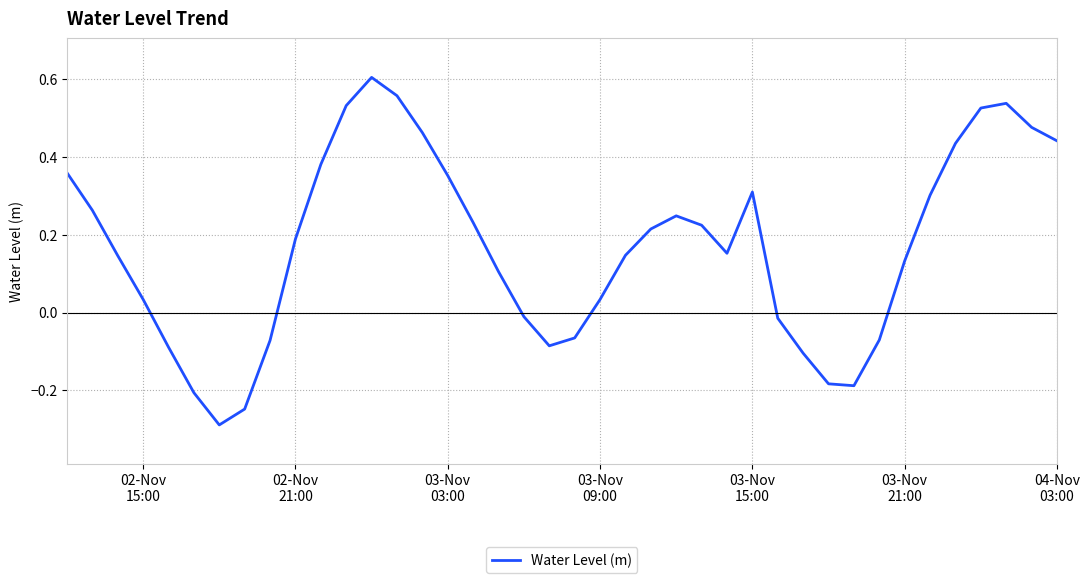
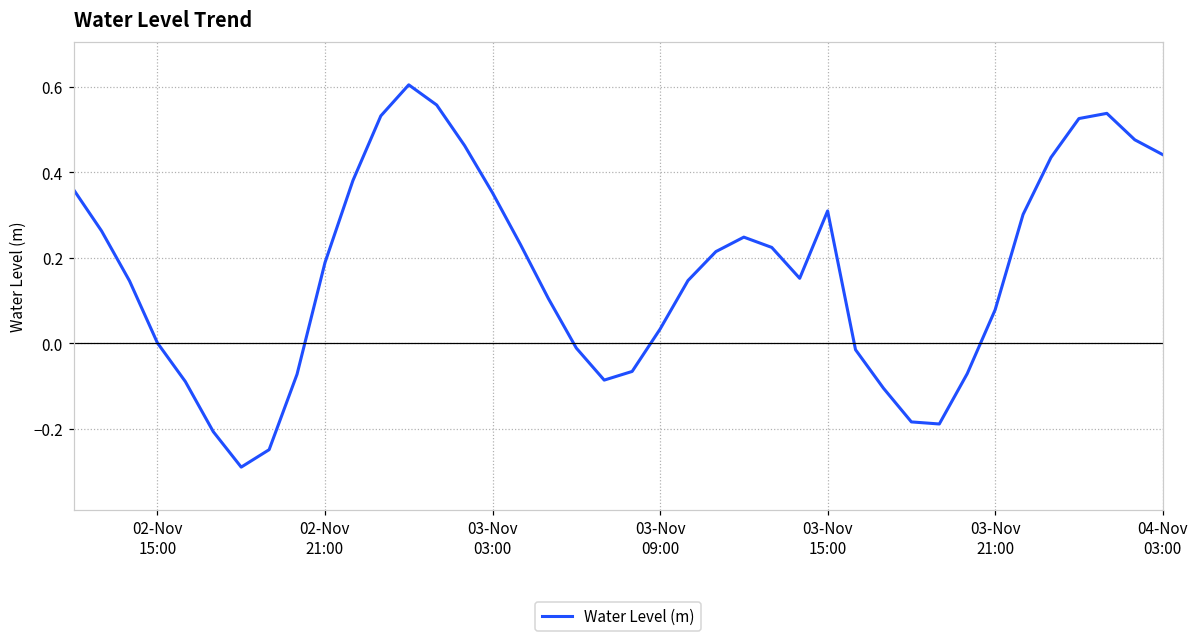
02-Nov 15:00: 0.03 -> 0.00
03-Nov 21:00: 0.13 -> 0.08
